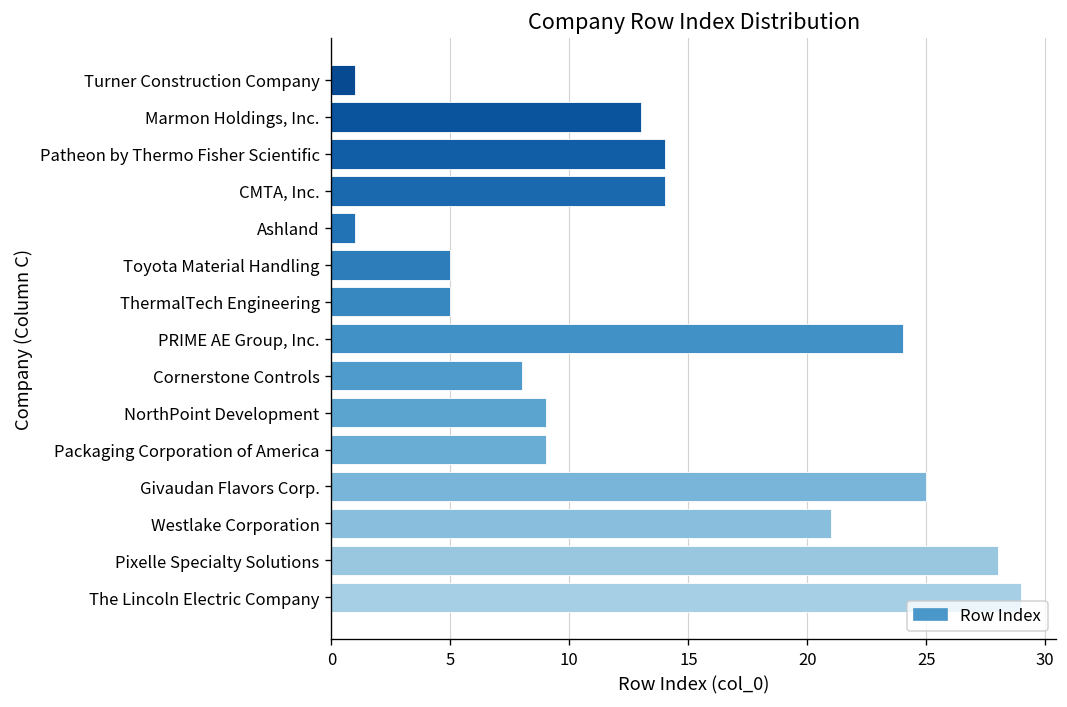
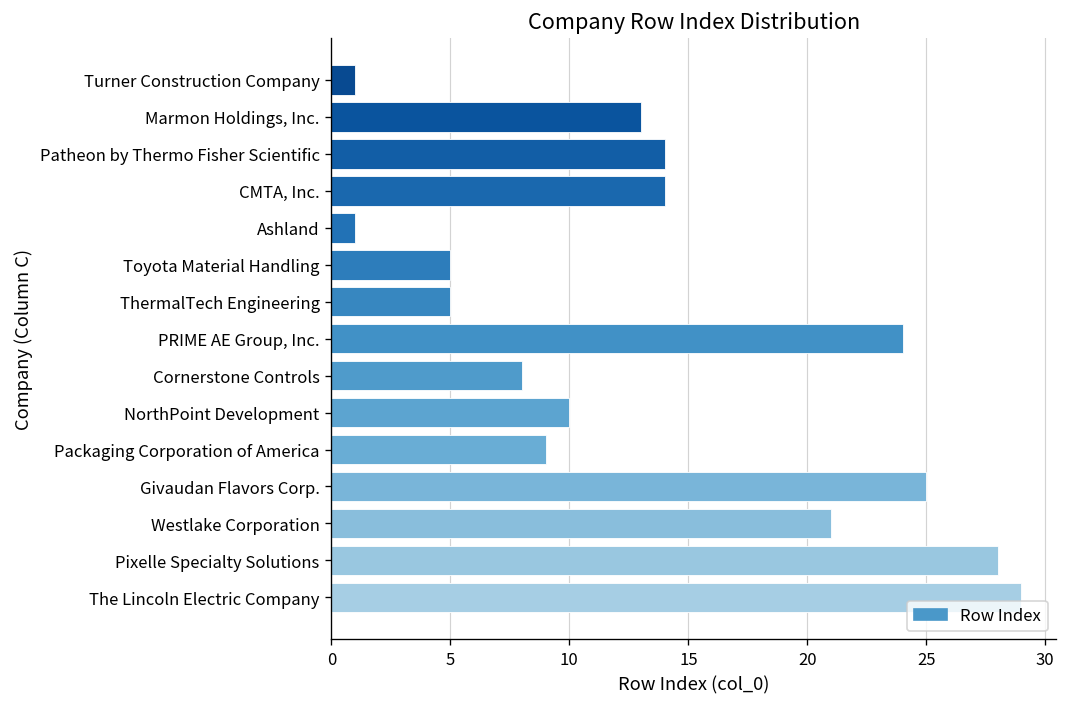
NorthPoint Development: 9 -> 10
